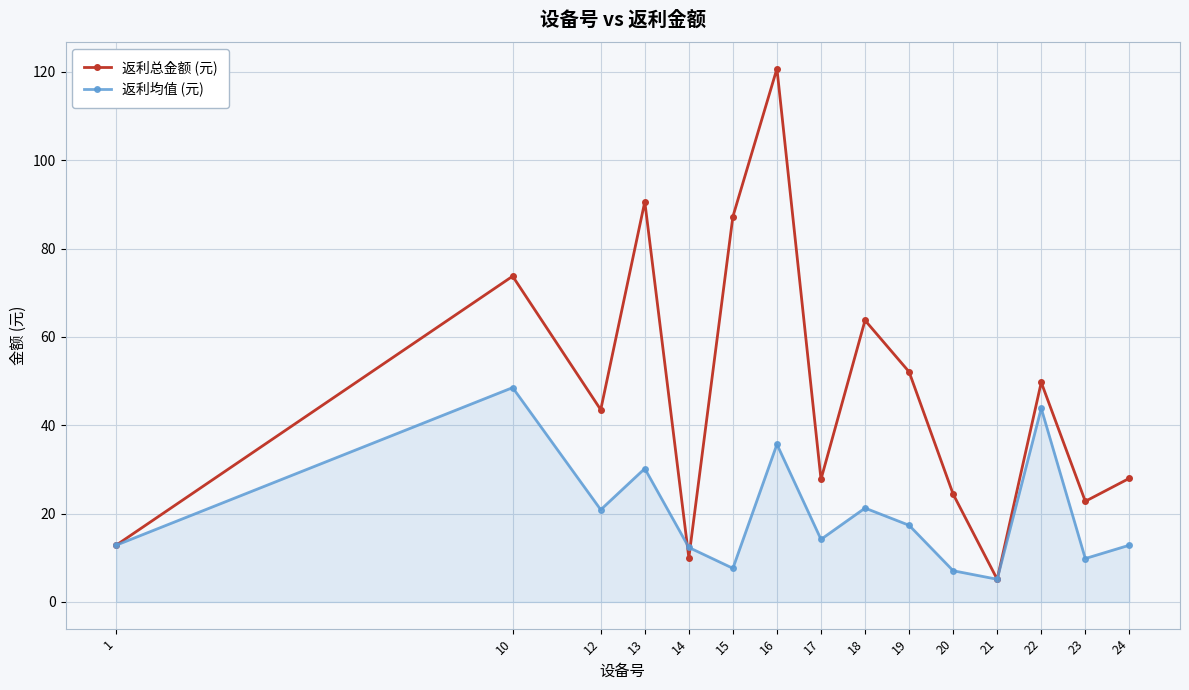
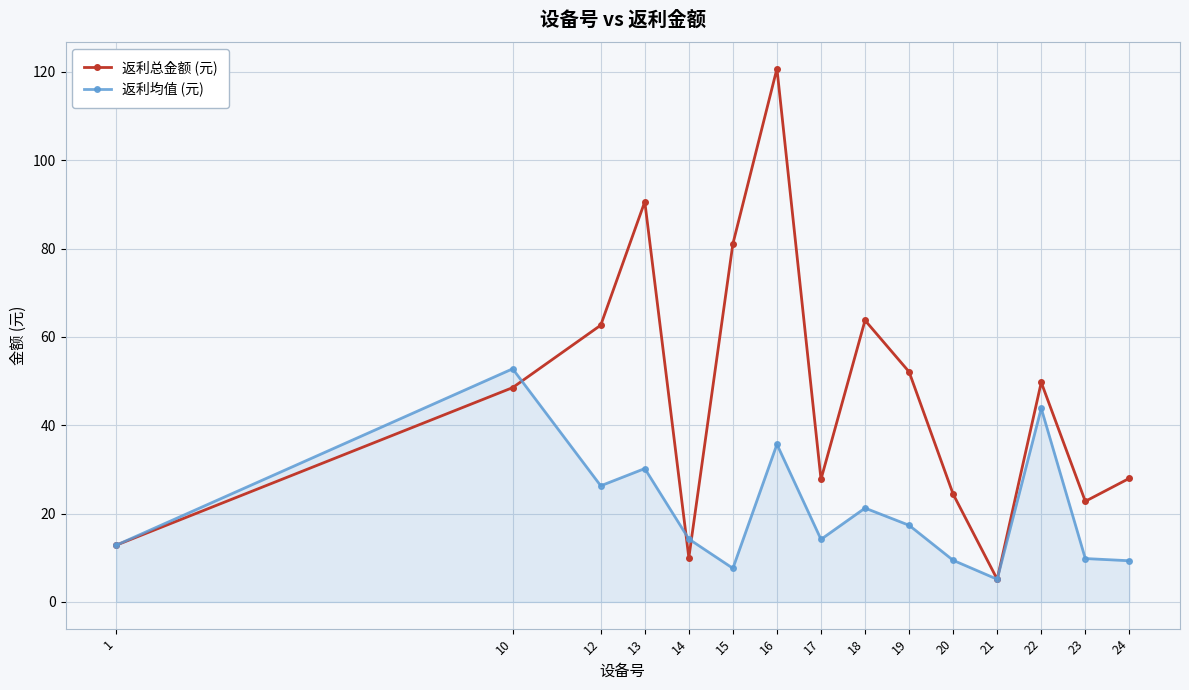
返利总金额 (元), 10: 74 -> 49
返利均值 (元), 10: 49 -> 53
返利总金额 (元), 12: 44 -> 63
返利均值 (元), 12: 21 -> 26
返利均值 (元), 14: 12 -> 14
返利总金额 (元), 15: 87 -> 81
返利均值 (元), 20: 7 -> 9
返利均值 (元), 24: 13 -> 9
